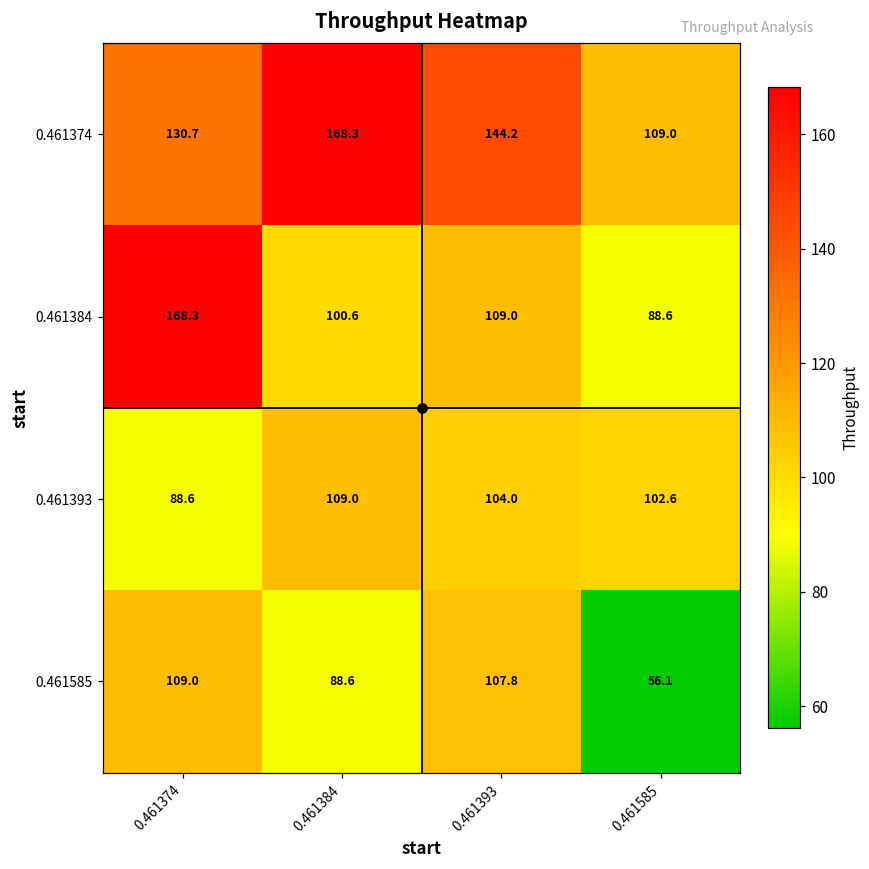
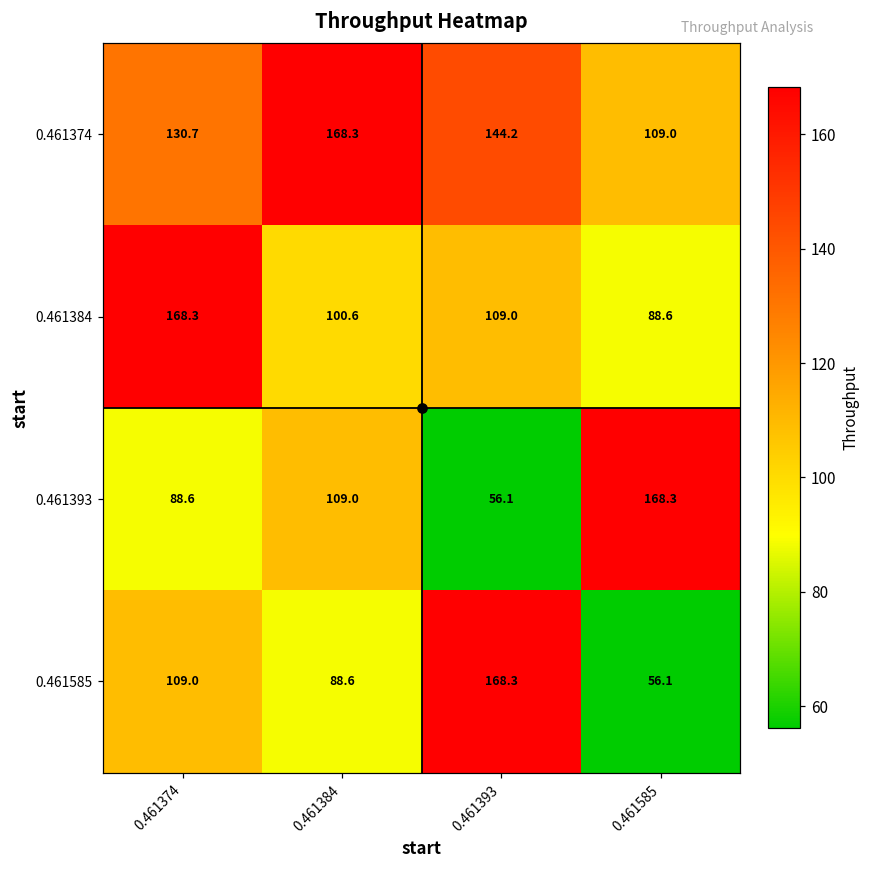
0.461393, 0.461393: 104.0 -> 56.1
0.461393, 0.461585: 102.6 -> 168.3
0.461585, 0.461393: 107.8 -> 168.3
